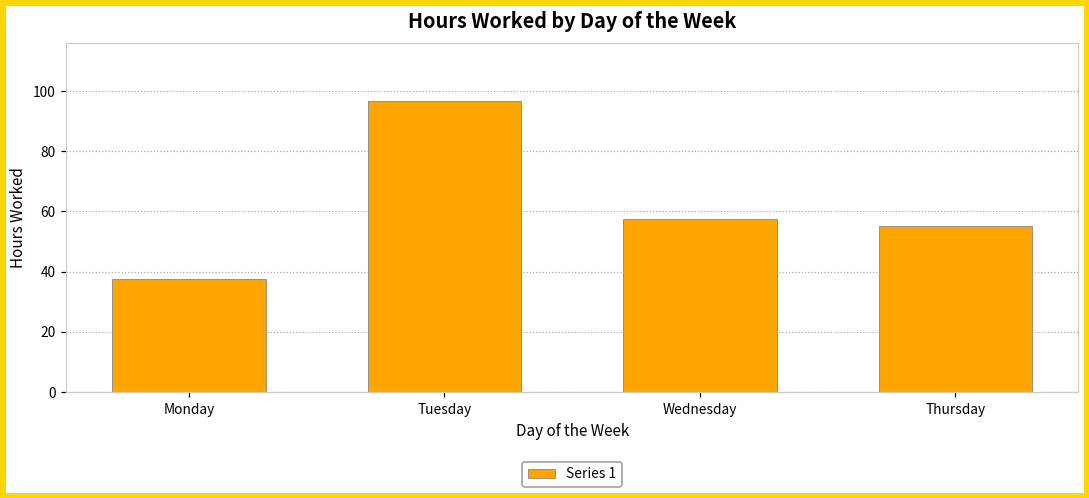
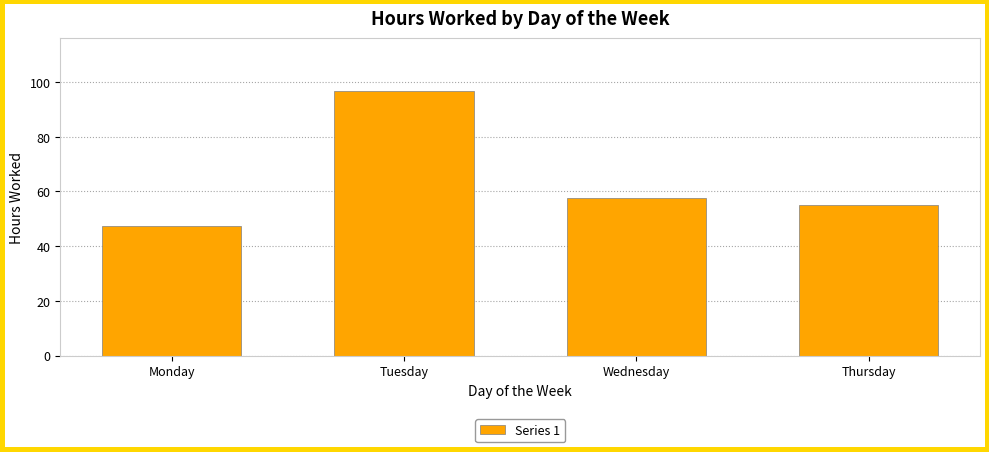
Monday: 38 -> 47
